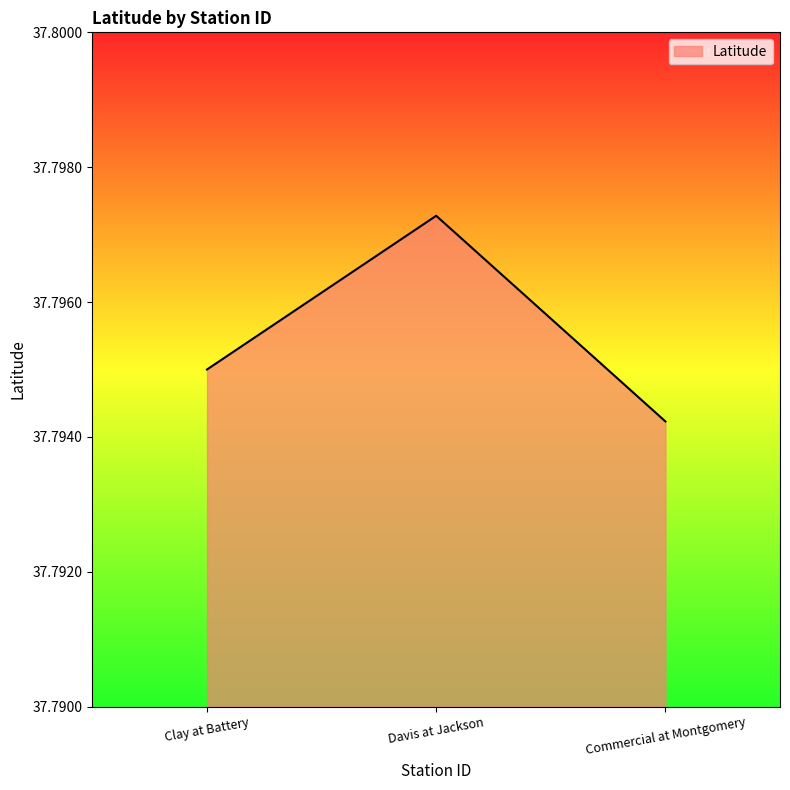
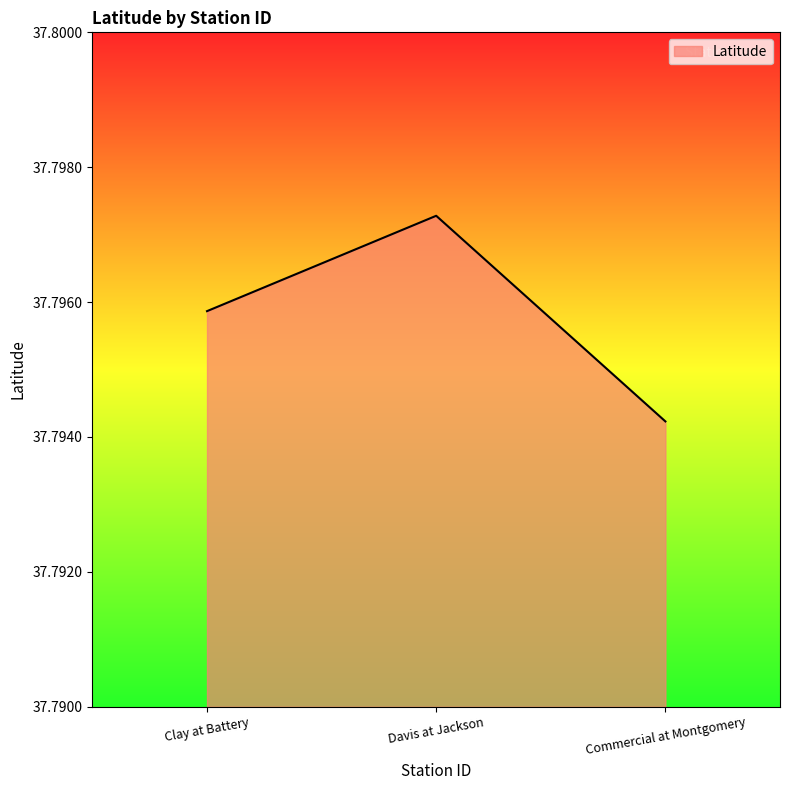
Clay at Battery: 37.7950 -> 37.7959
